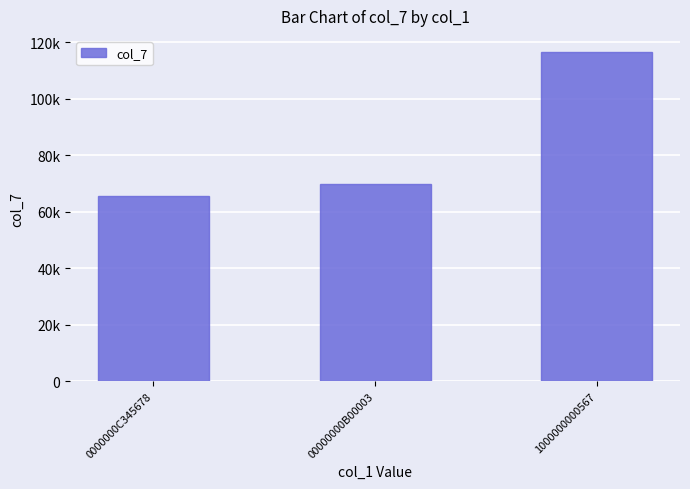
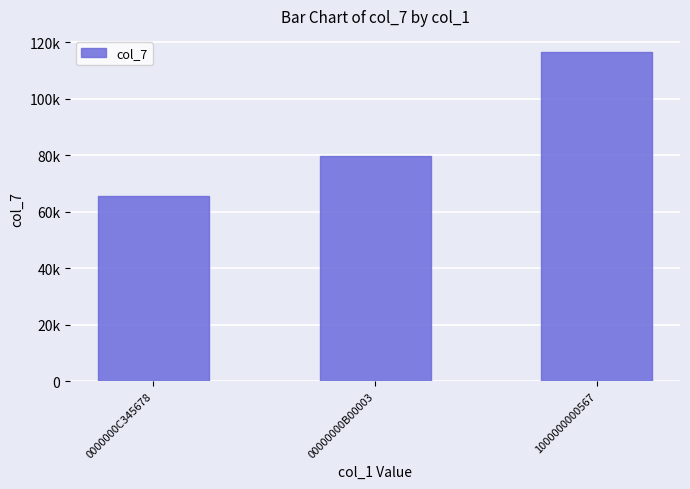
00000000B00003: 70000 -> 80000
